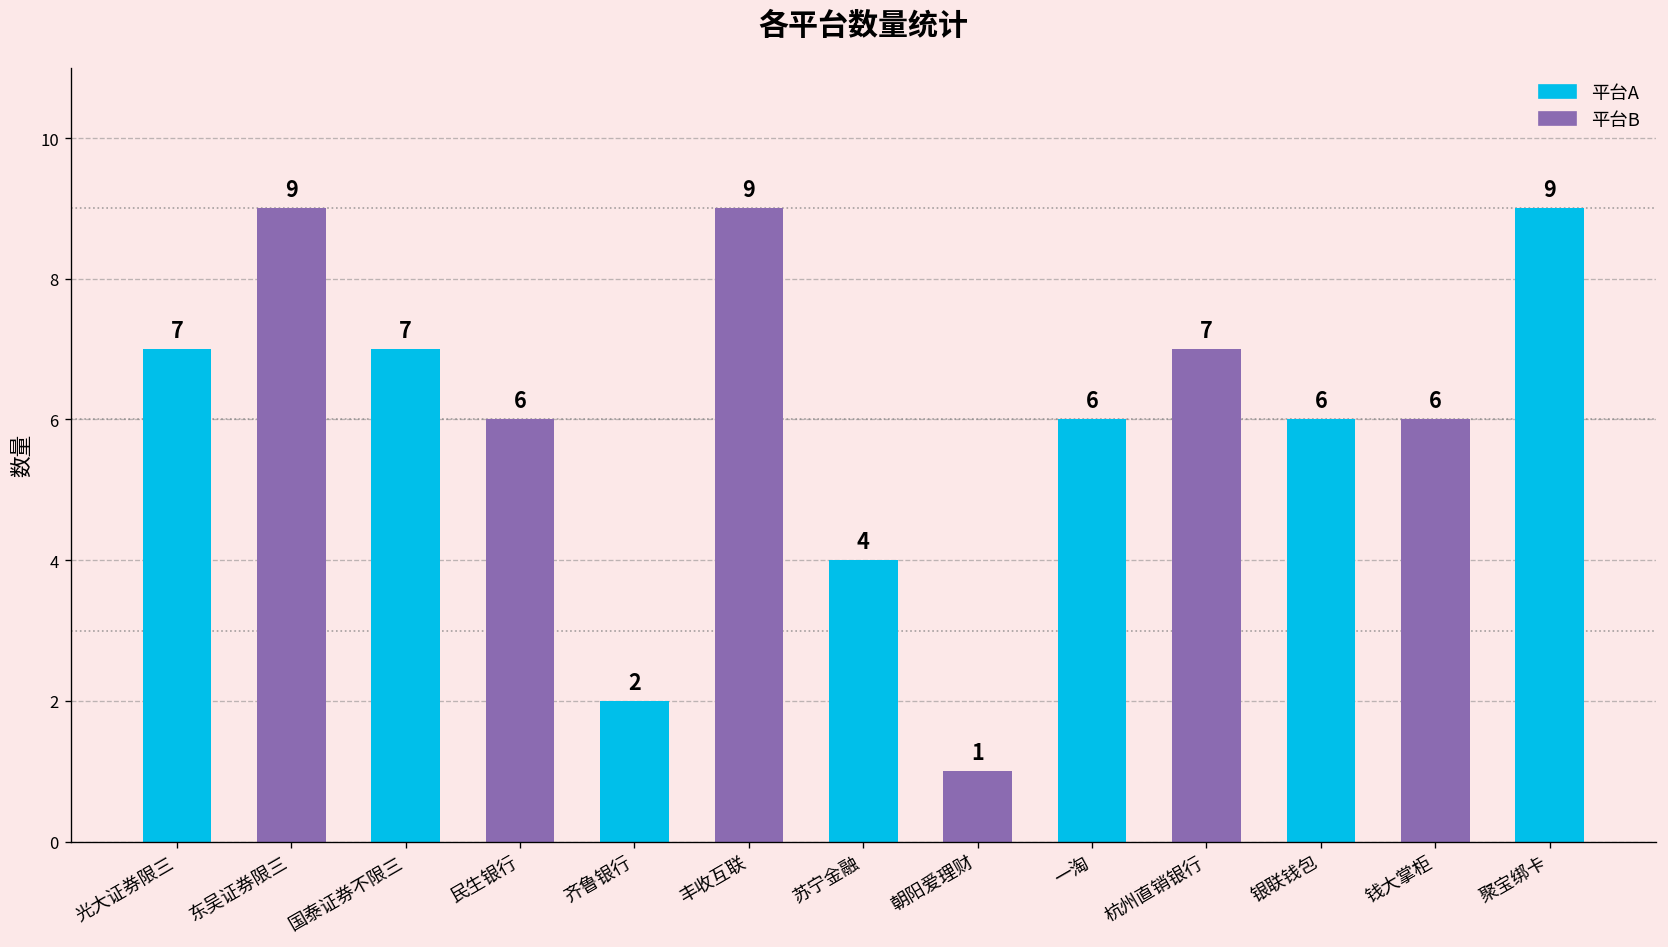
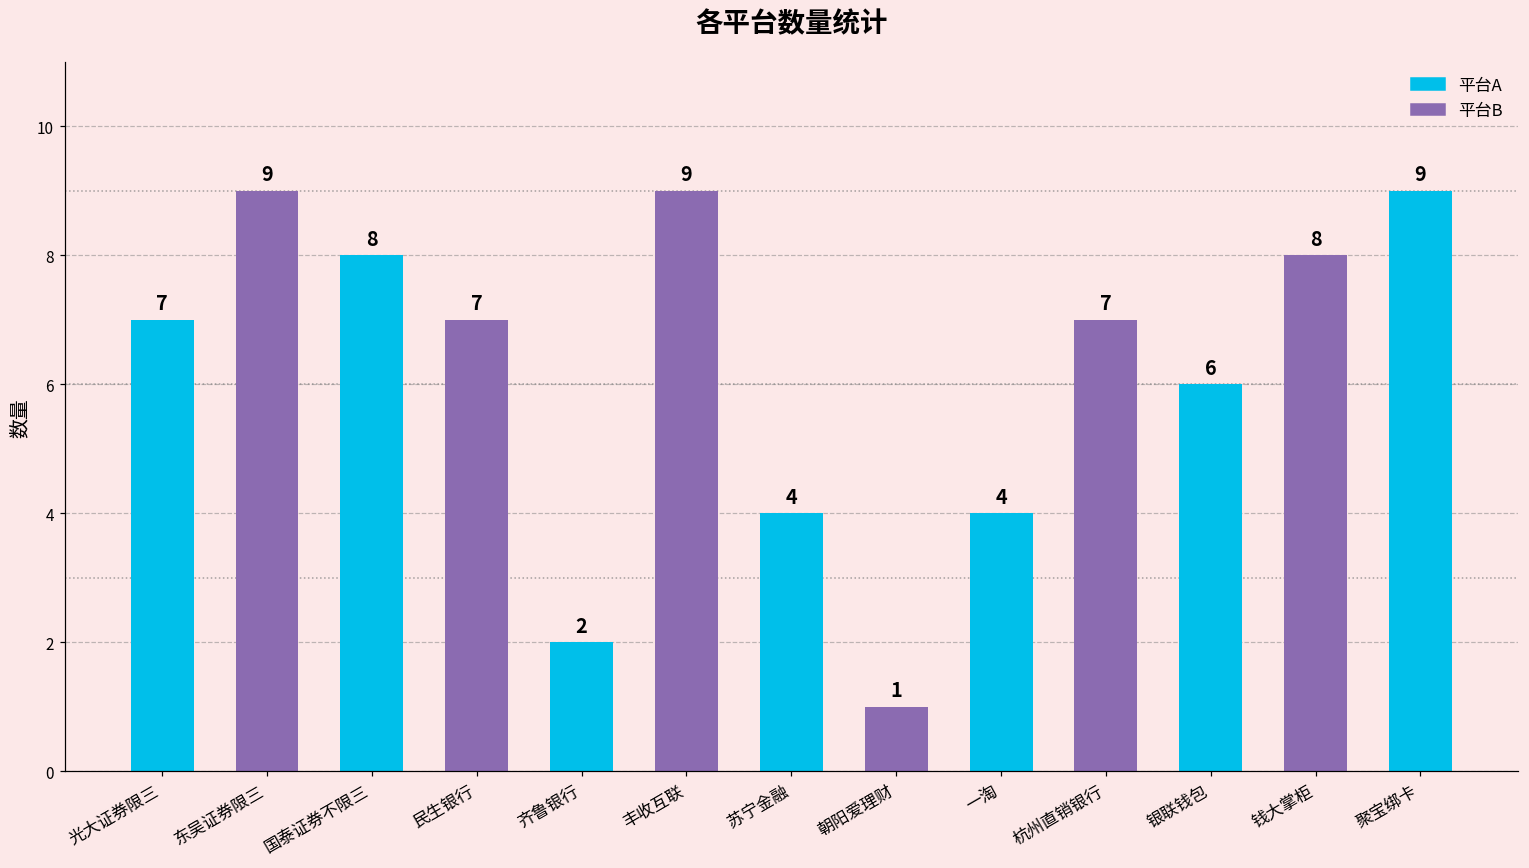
国泰证券不限三: 7 -> 8
民生银行: 6 -> 7
一淘: 6 -> 4
钱大掌柜: 6 -> 8
